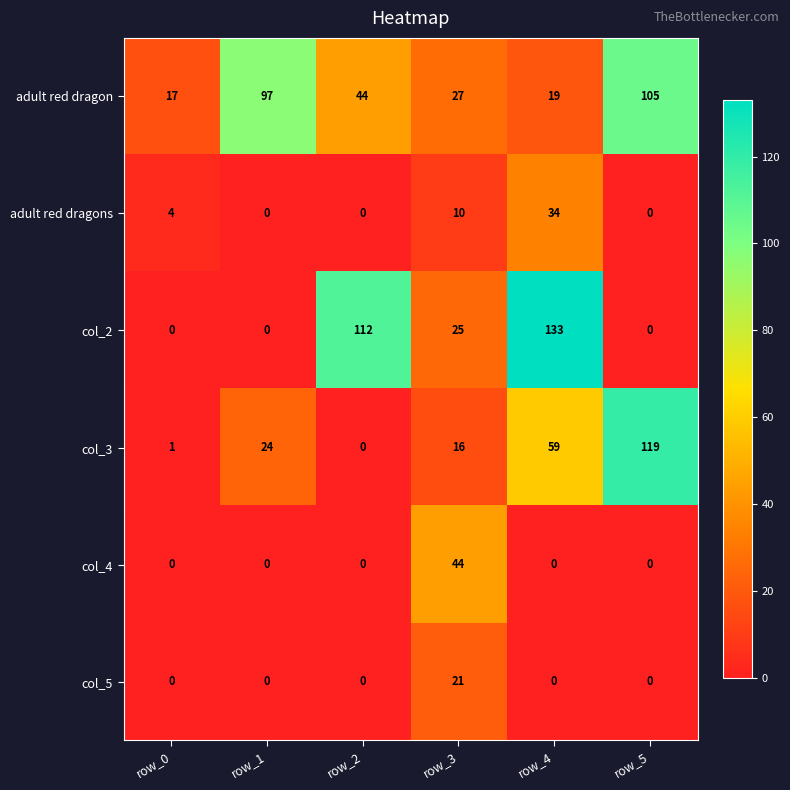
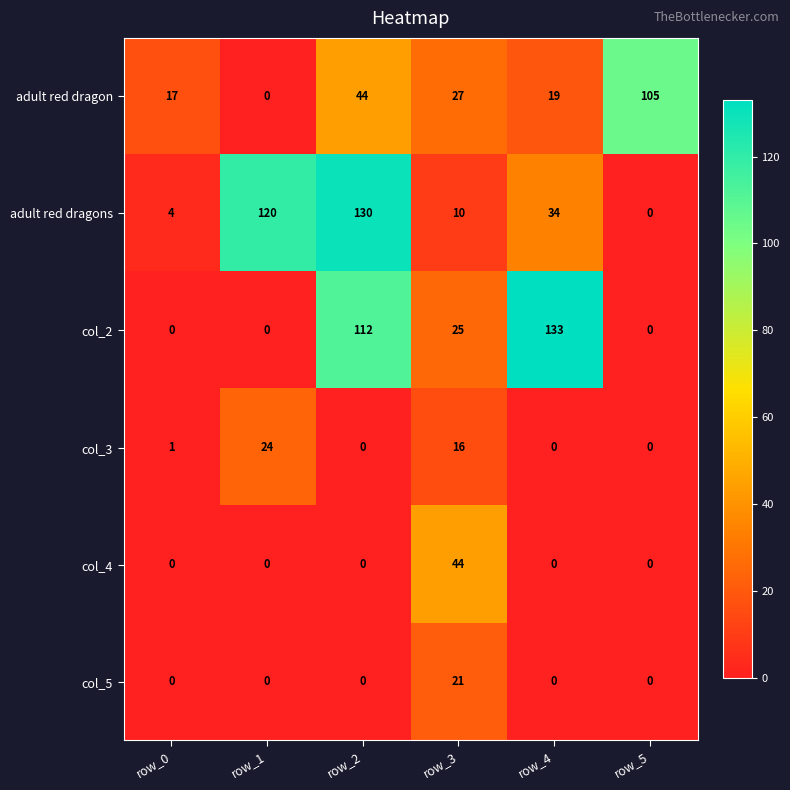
adult red dragon, row_1: 97 -> 0
adult red dragons, row_1: 0 -> 120
adult red dragons, row_2: 0 -> 130
col_3, row_4: 59 -> 0
col_3, row_5: 119 -> 0
